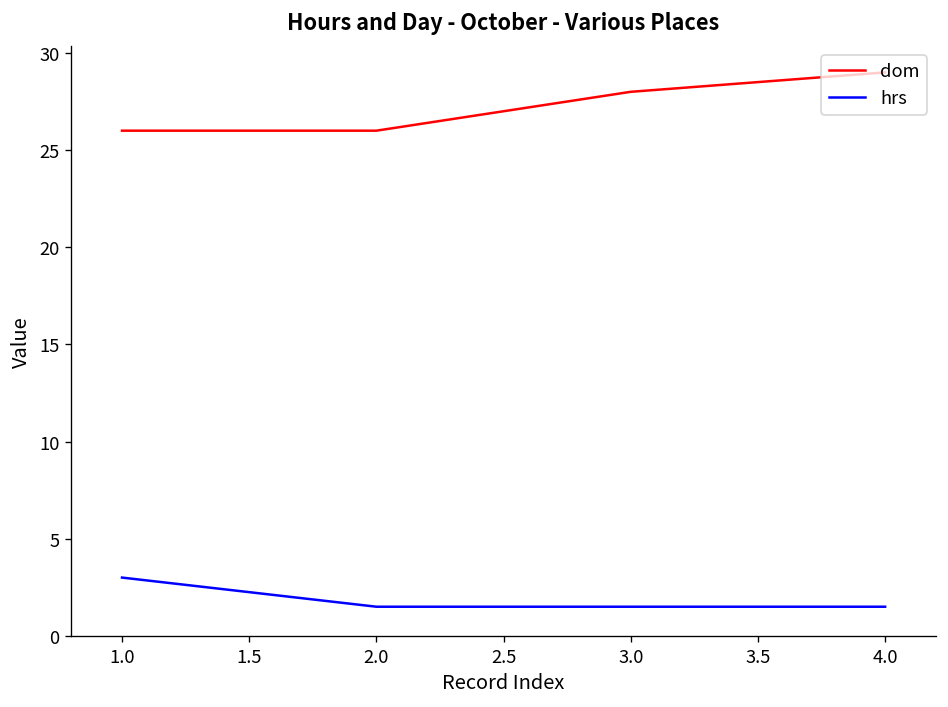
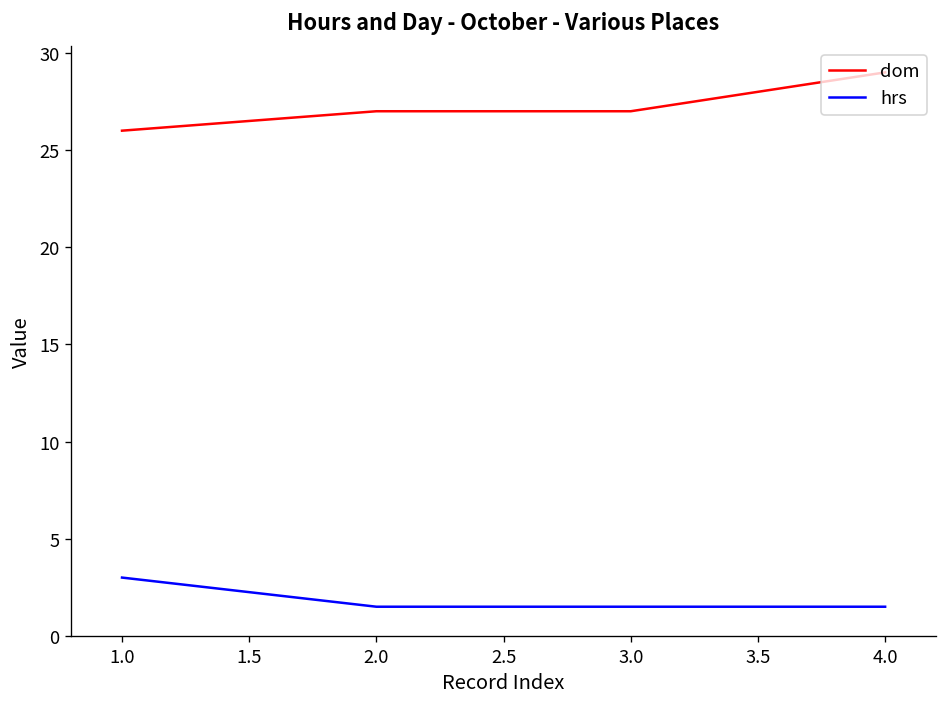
dom, 2.0: 26 -> 27
dom, 3.0: 28 -> 27
